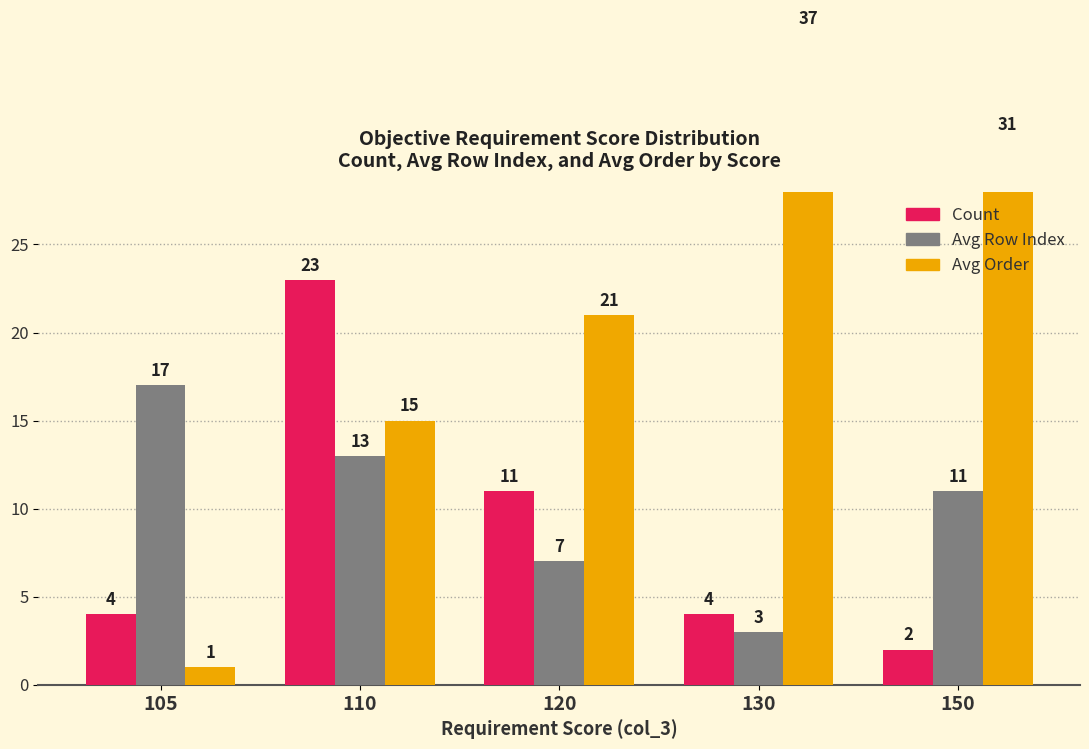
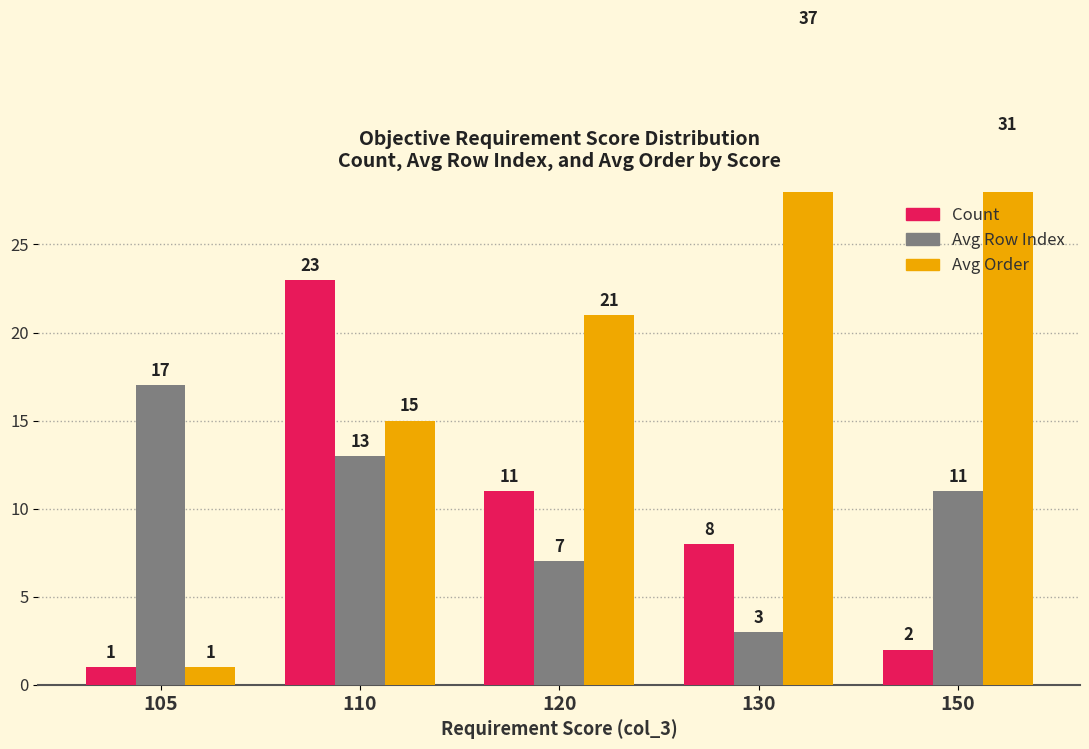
Count, 105: 4 -> 1
Count, 130: 4 -> 8
